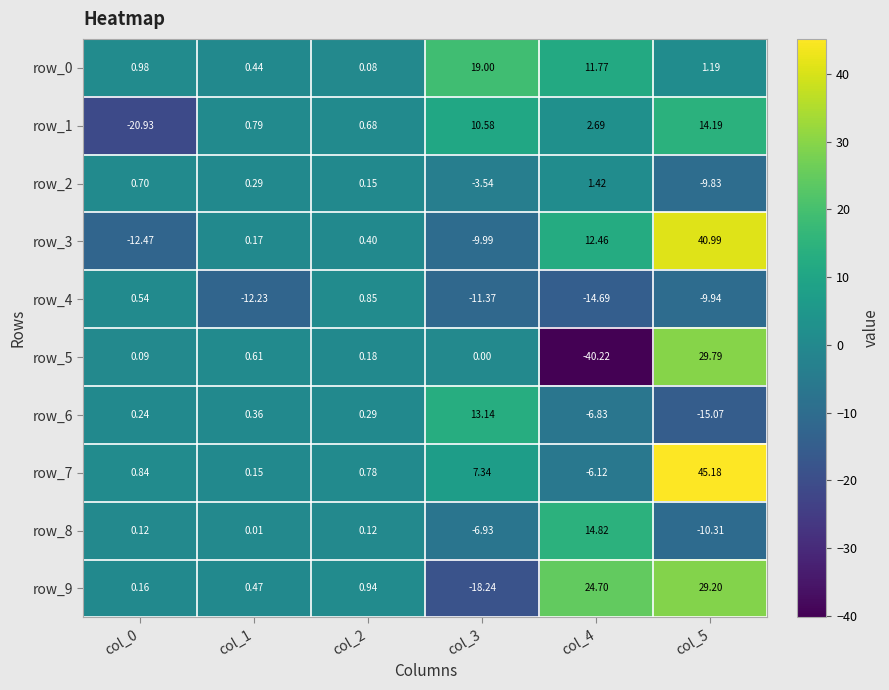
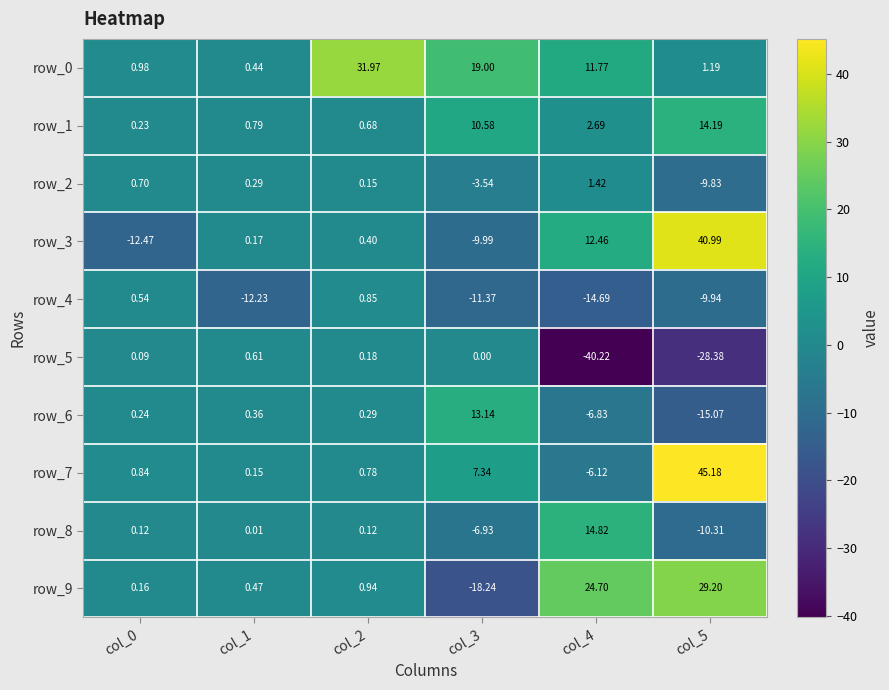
row_0, col_2: 0.08 -> 31.97
row_1, col_0: -20.93 -> 0.23
row_5, col_5: 29.79 -> -28.38
